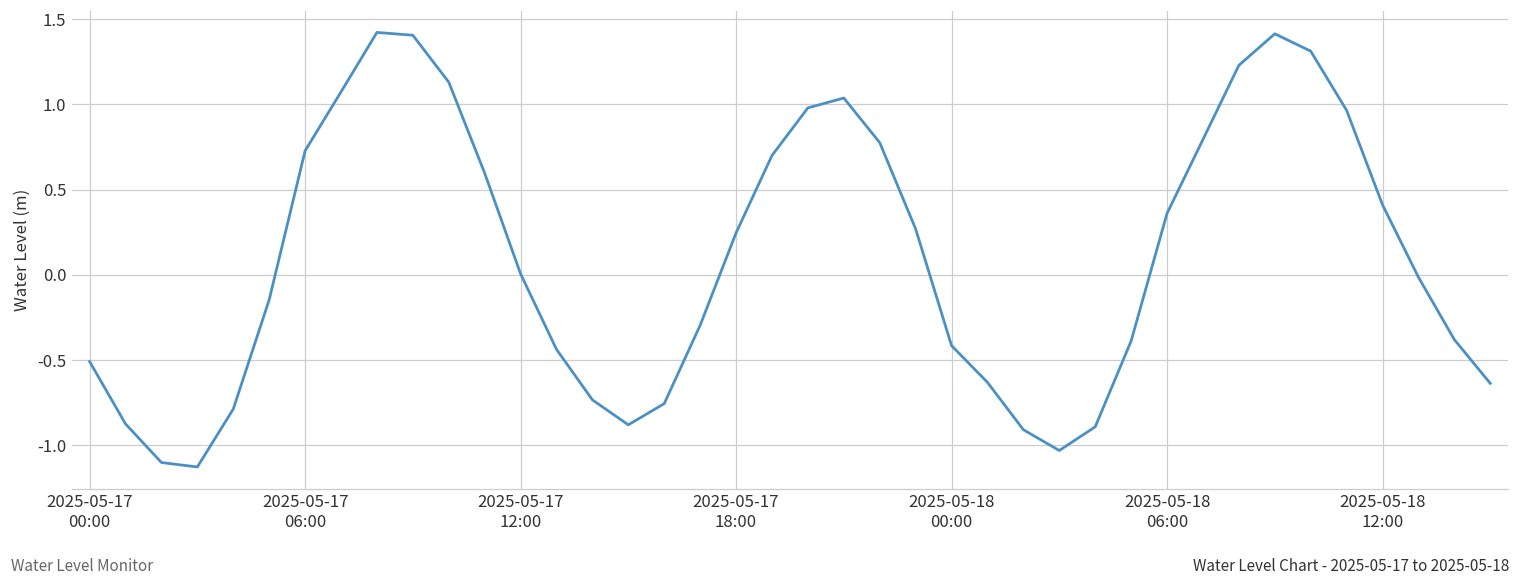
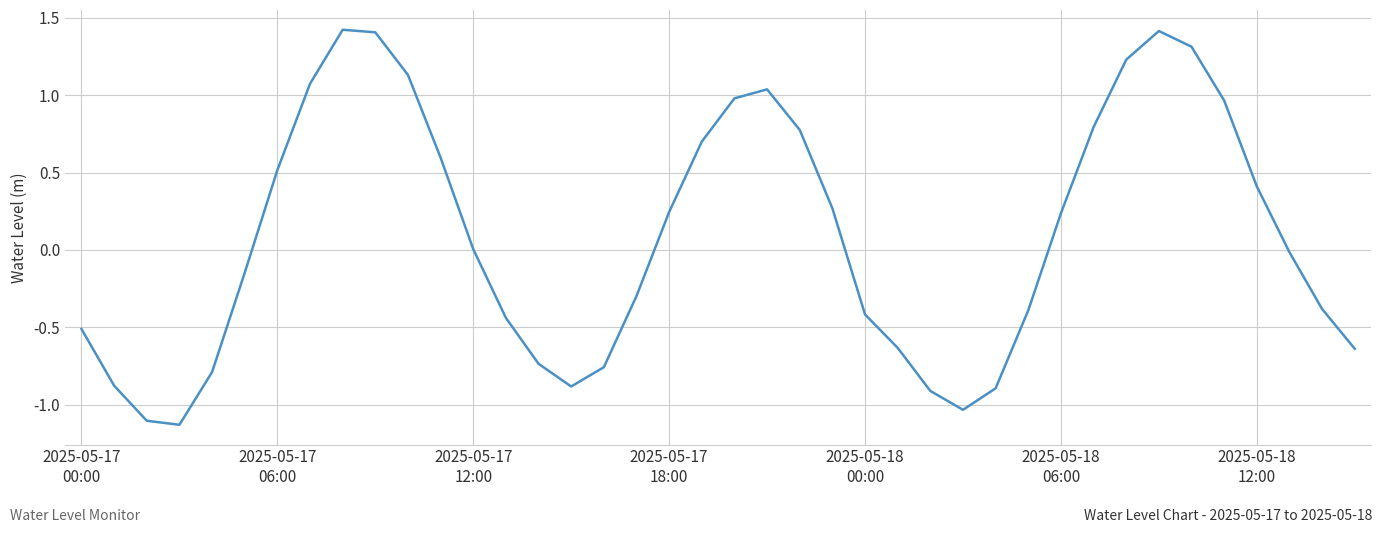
2025-05-17 06:00: 0.73 -> 0.52
2025-05-18 06:00: 0.36 -> 0.24
